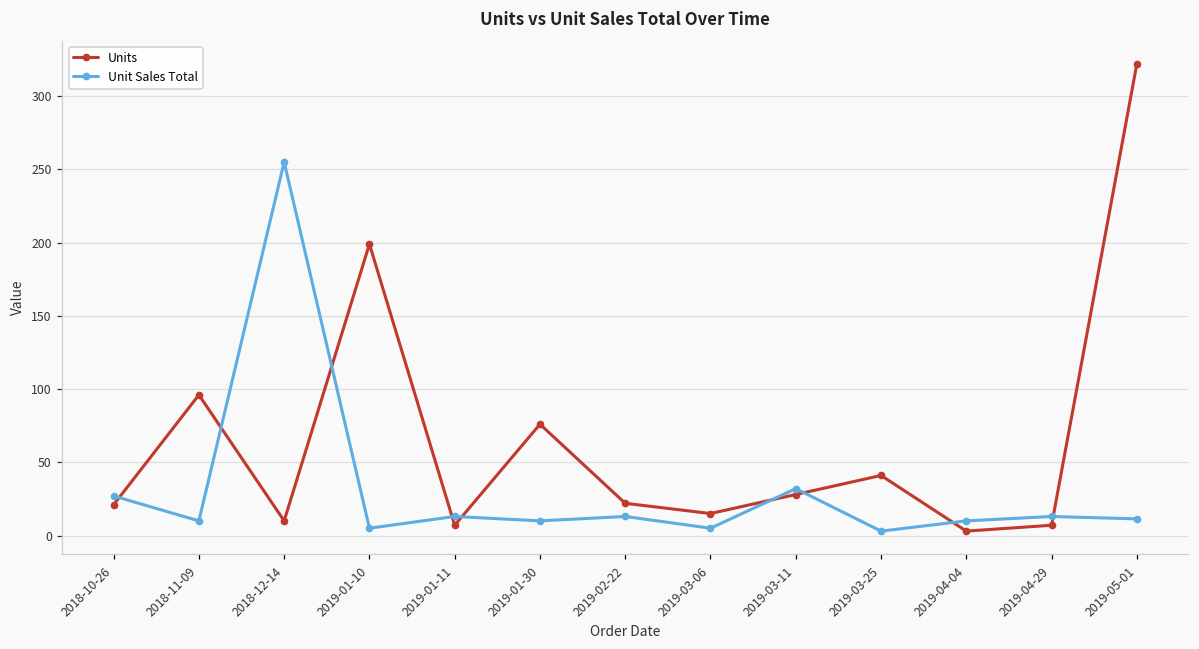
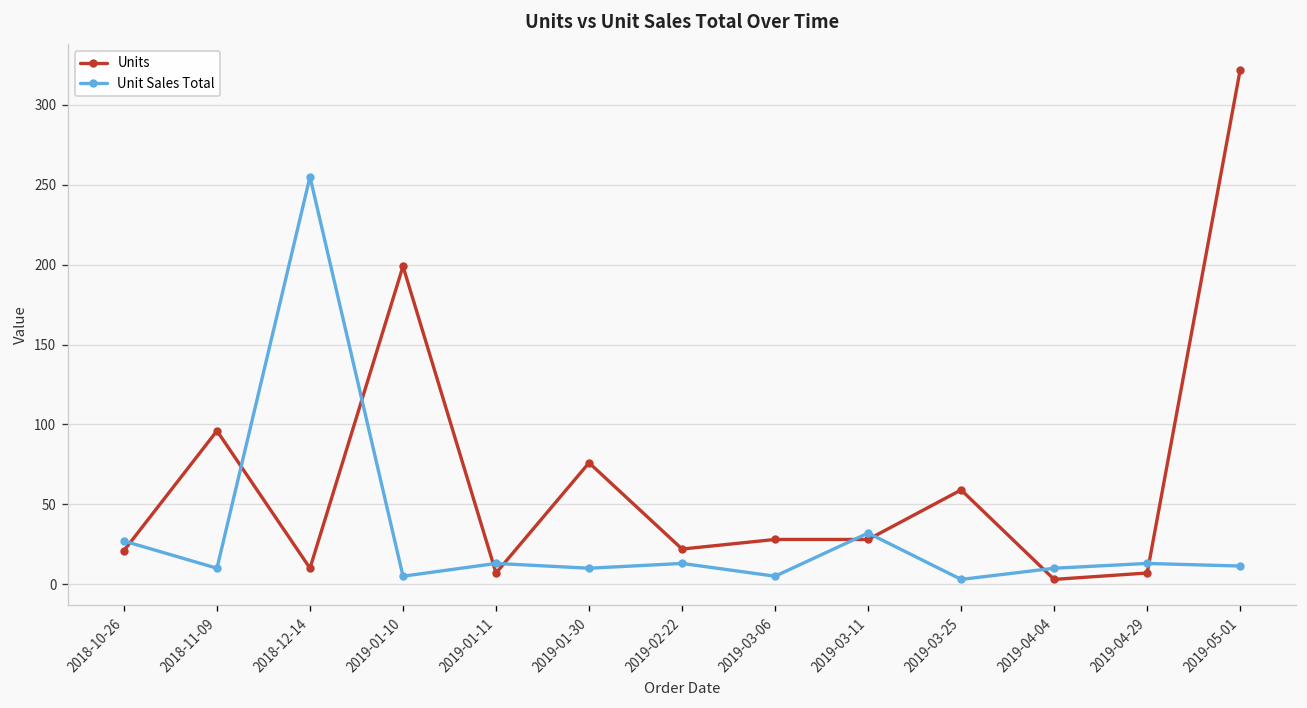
Units, 2019-03-06: 15 -> 28
Units, 2019-03-25: 41 -> 59
